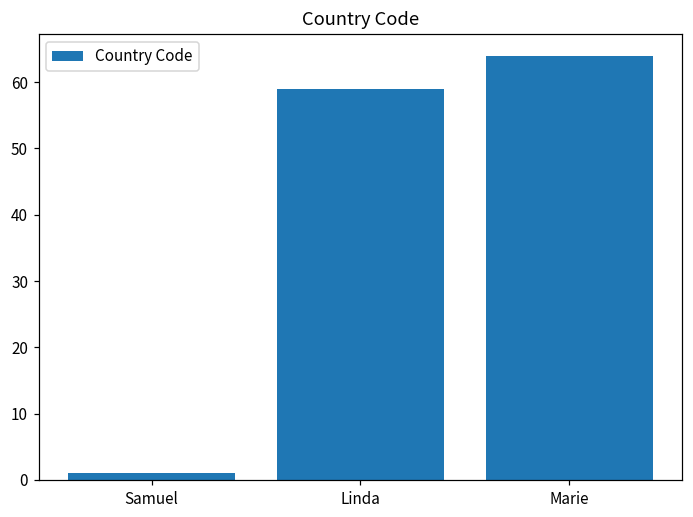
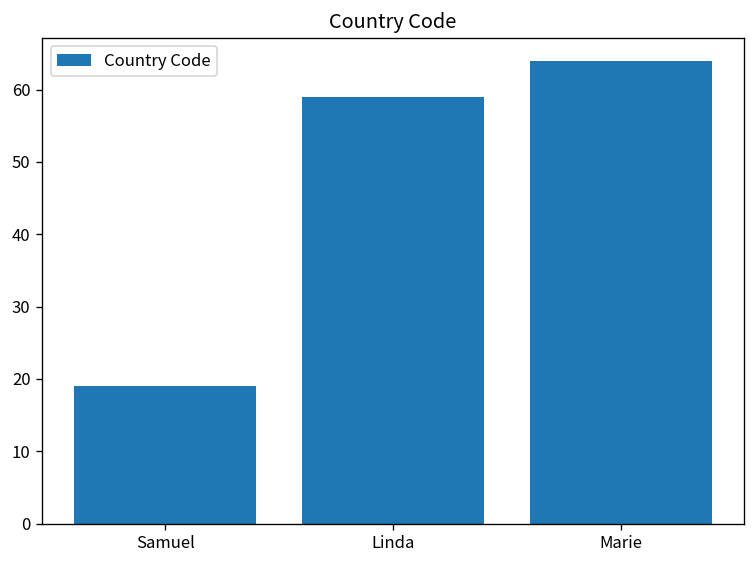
Samuel: 1 -> 19
